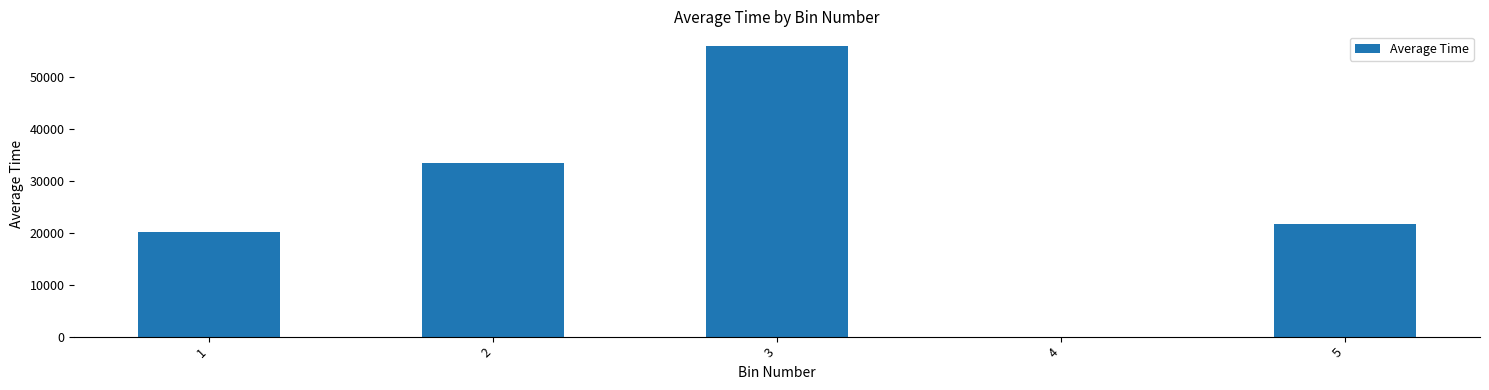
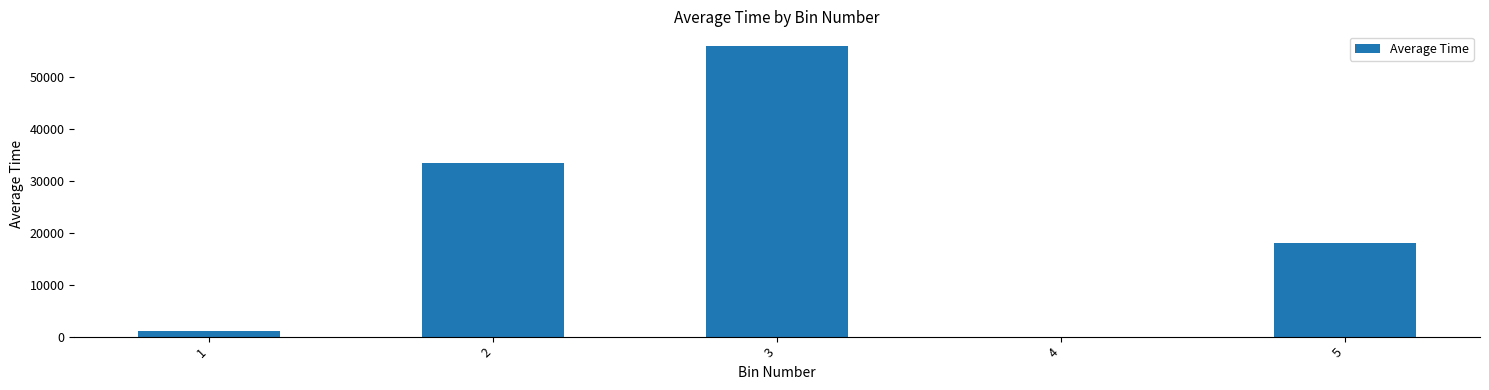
1: 20000 -> 1000
5: 22000 -> 18000
